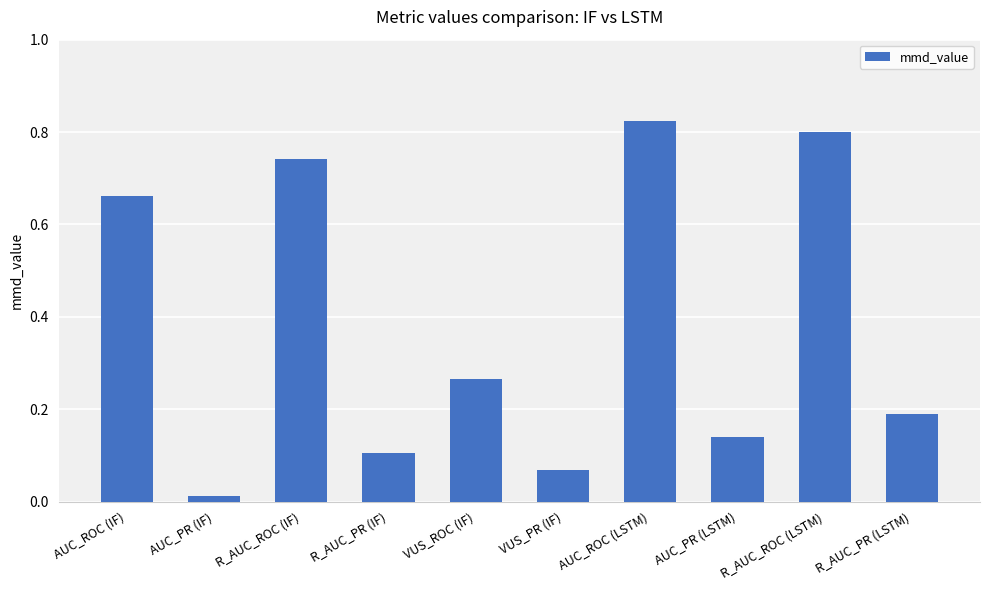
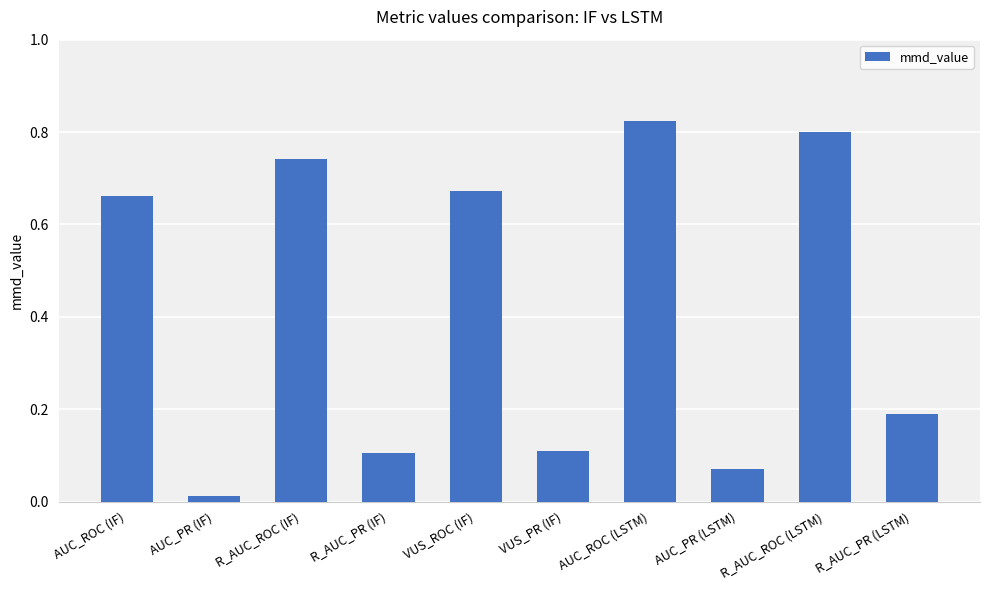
VUS_ROC (IF): 0.27 -> 0.67
VUS_PR (IF): 0.07 -> 0.11
AUC_PR (LSTM): 0.14 -> 0.07
